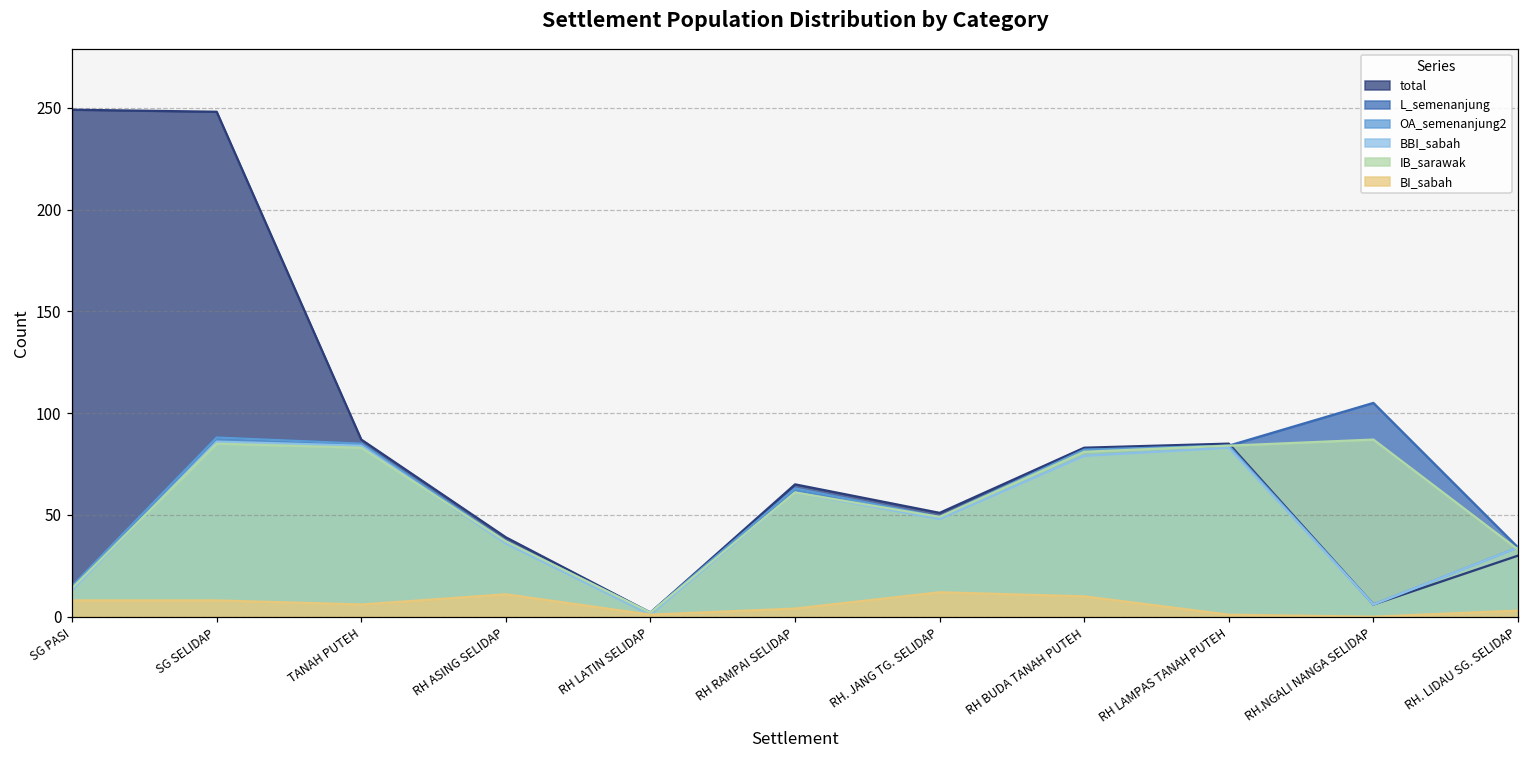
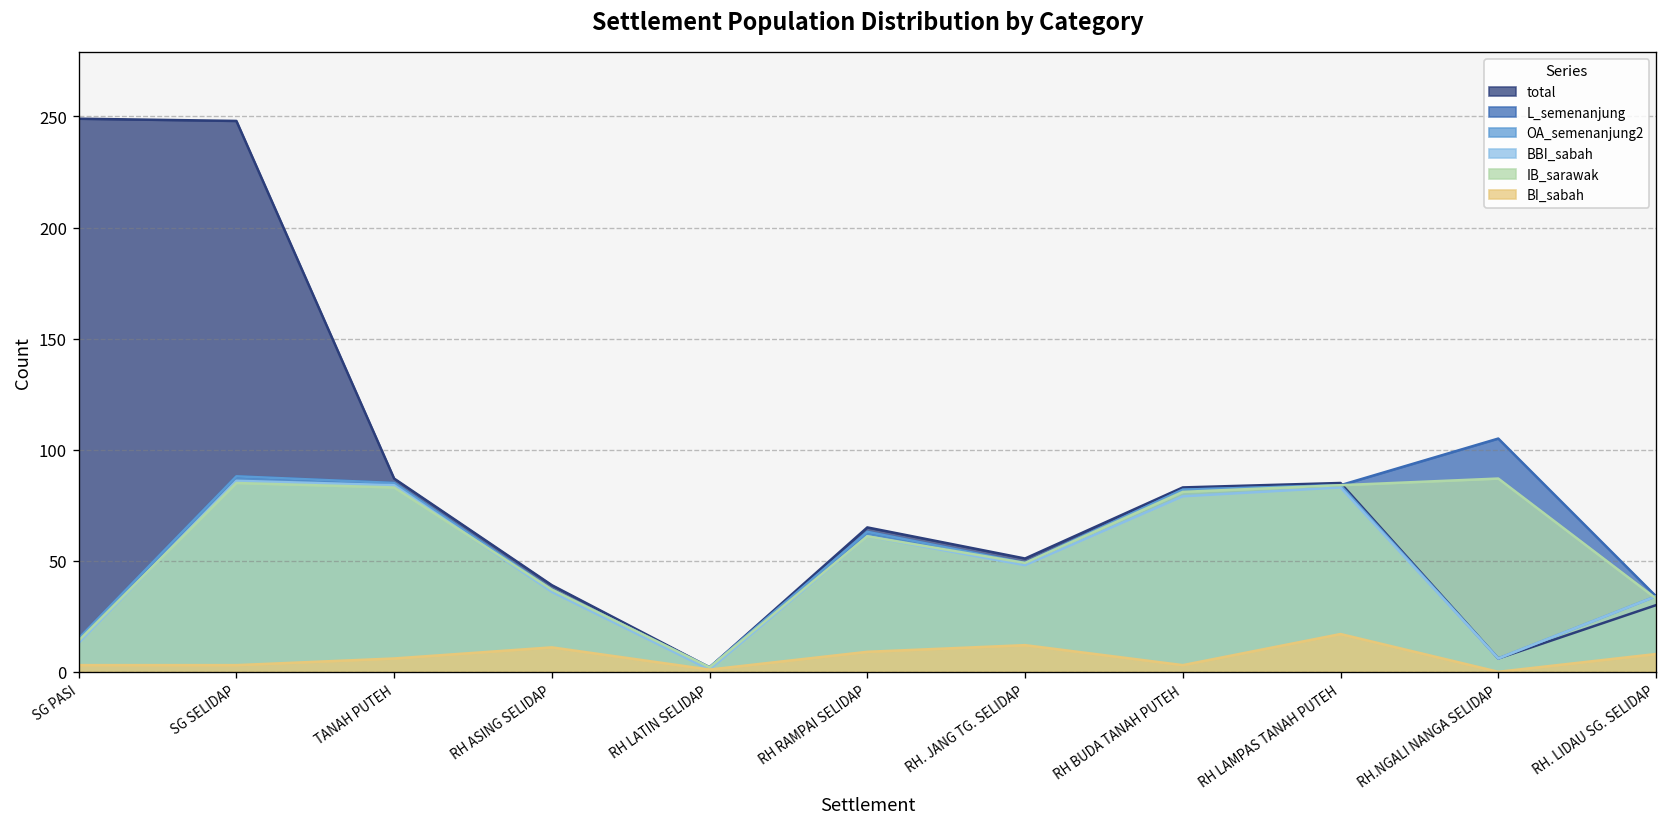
BI_sabah, SG PASI: 8 -> 3
BI_sabah, SG SELIDAP: 8 -> 3
BI_sabah, RH RAMPAI SELIDAP: 4 -> 9
BI_sabah, RH BUDA TANAH PUTEH: 10 -> 3
BI_sabah, RH LAMPAS TANAH PUTEH: 1 -> 17
BI_sabah, RH. LIDAU SG. SELIDAP: 3 -> 8
